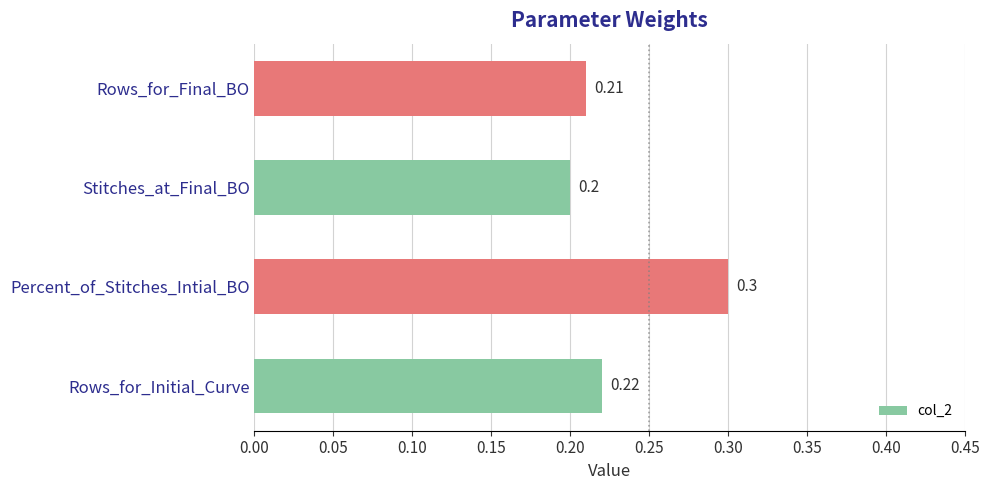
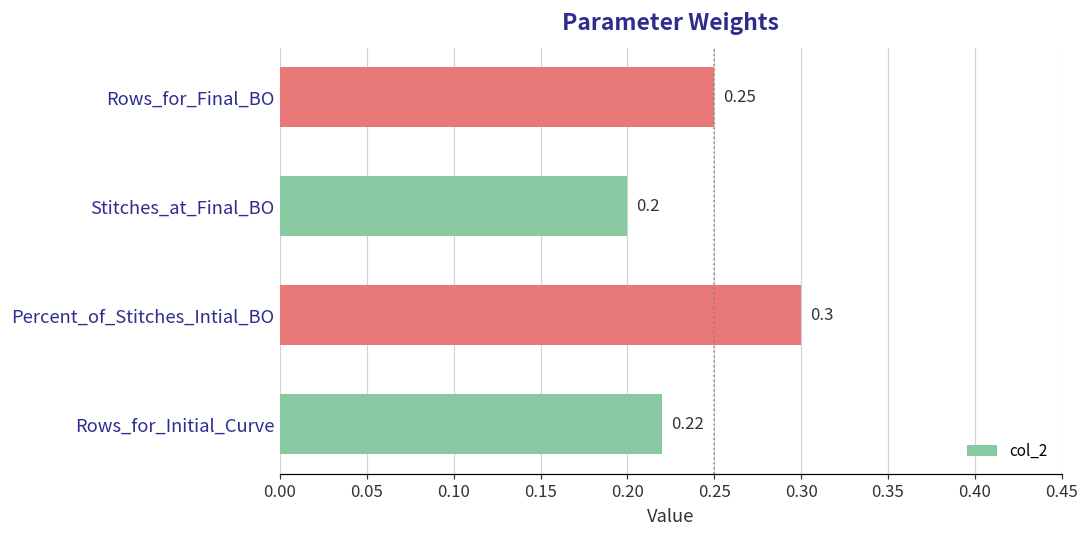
Rows_for_Final_BO: 0.21 -> 0.25
